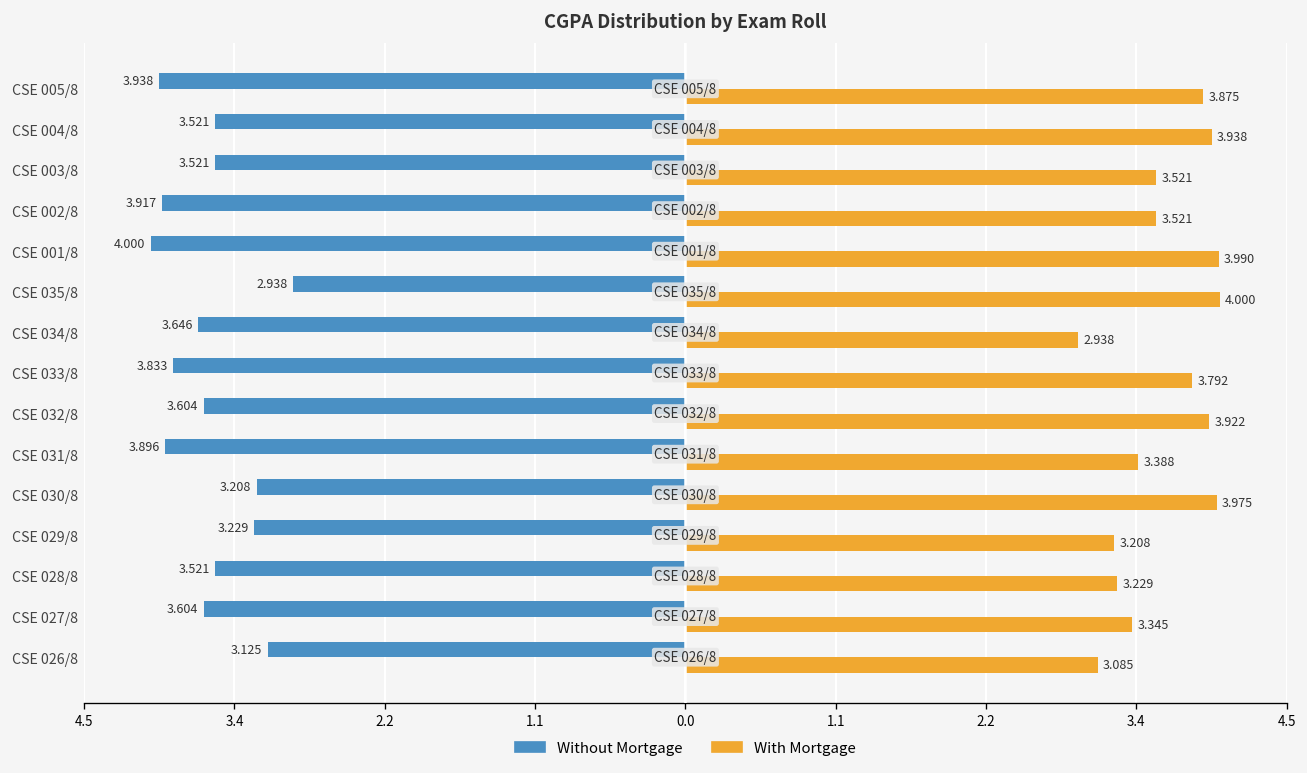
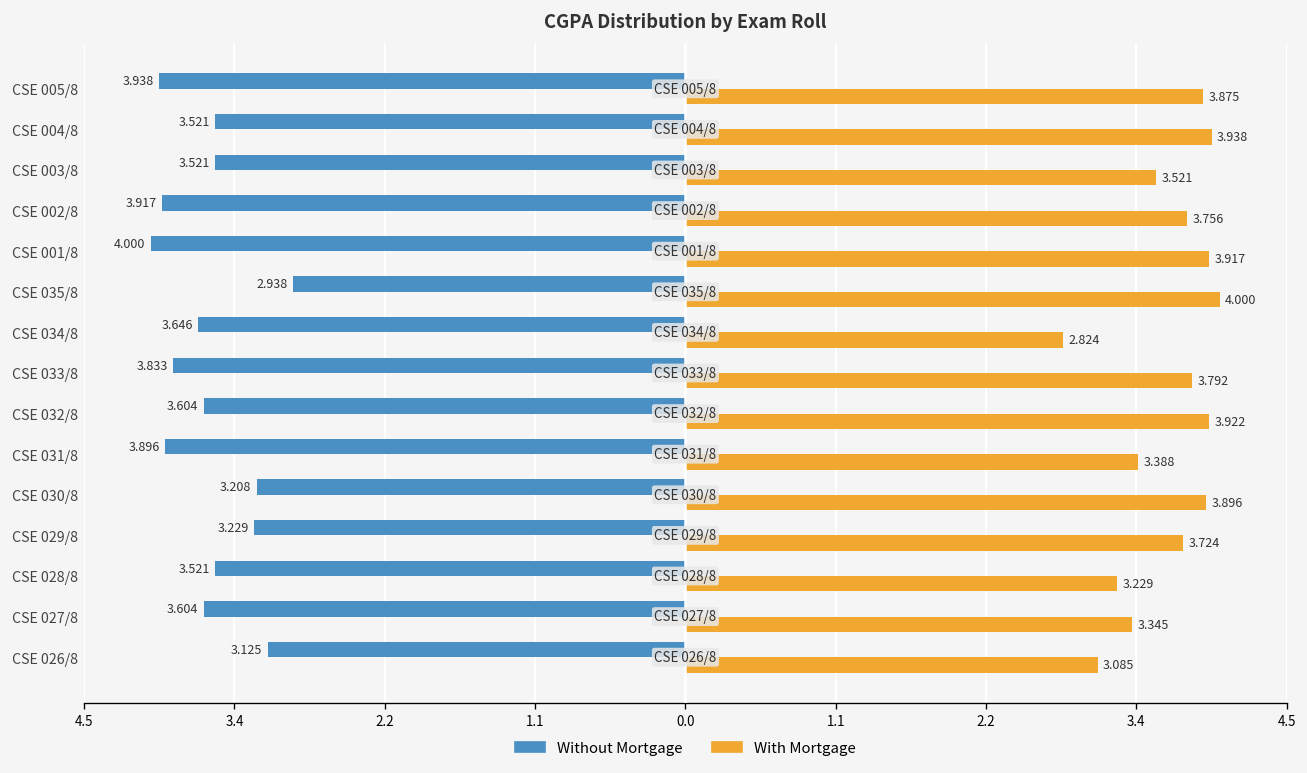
With Mortgage, CSE 002/8: 3.521 -> 3.756
With Mortgage, CSE 001/8: 3.990 -> 3.917
With Mortgage, CSE 034/8: 2.938 -> 2.824
With Mortgage, CSE 030/8: 3.975 -> 3.896
With Mortgage, CSE 029/8: 3.208 -> 3.724
